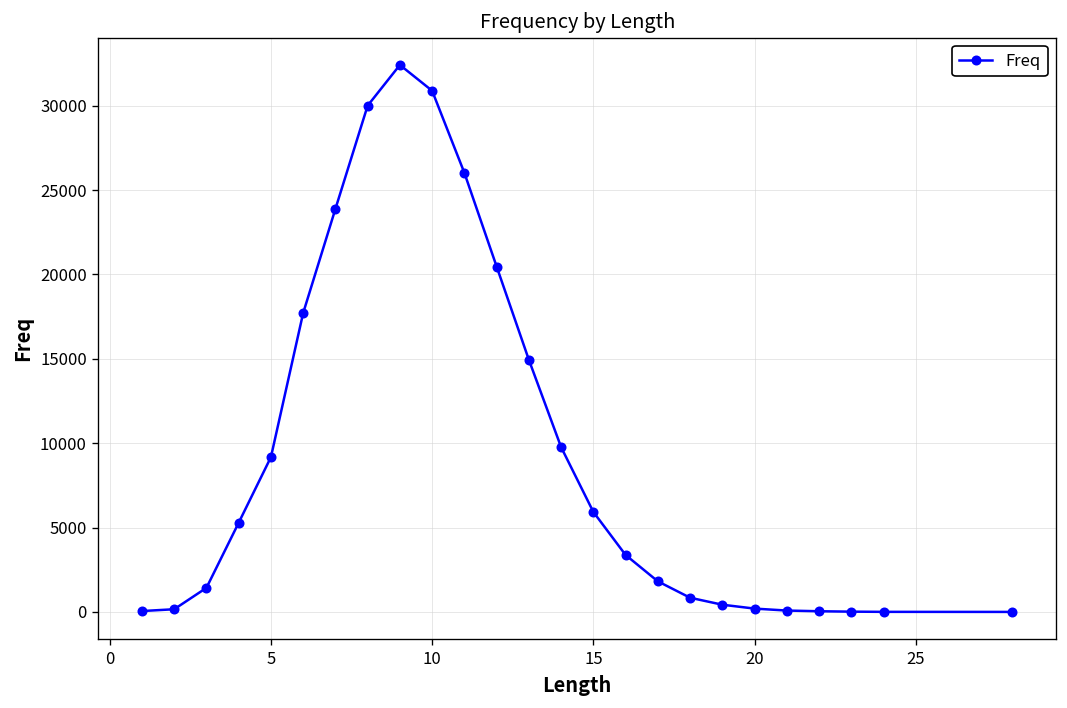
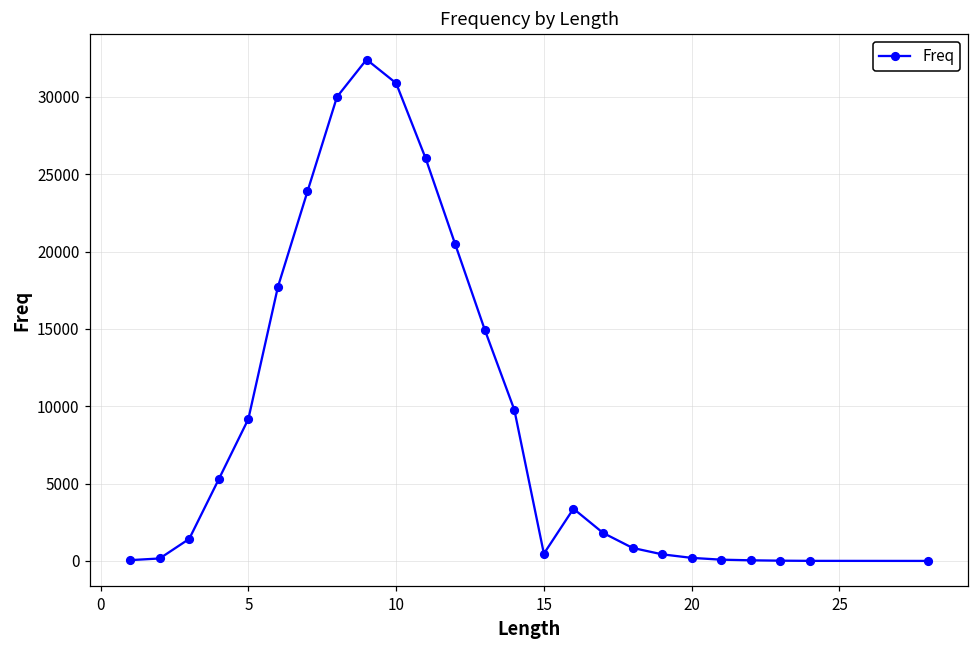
15: 5900 -> 500
